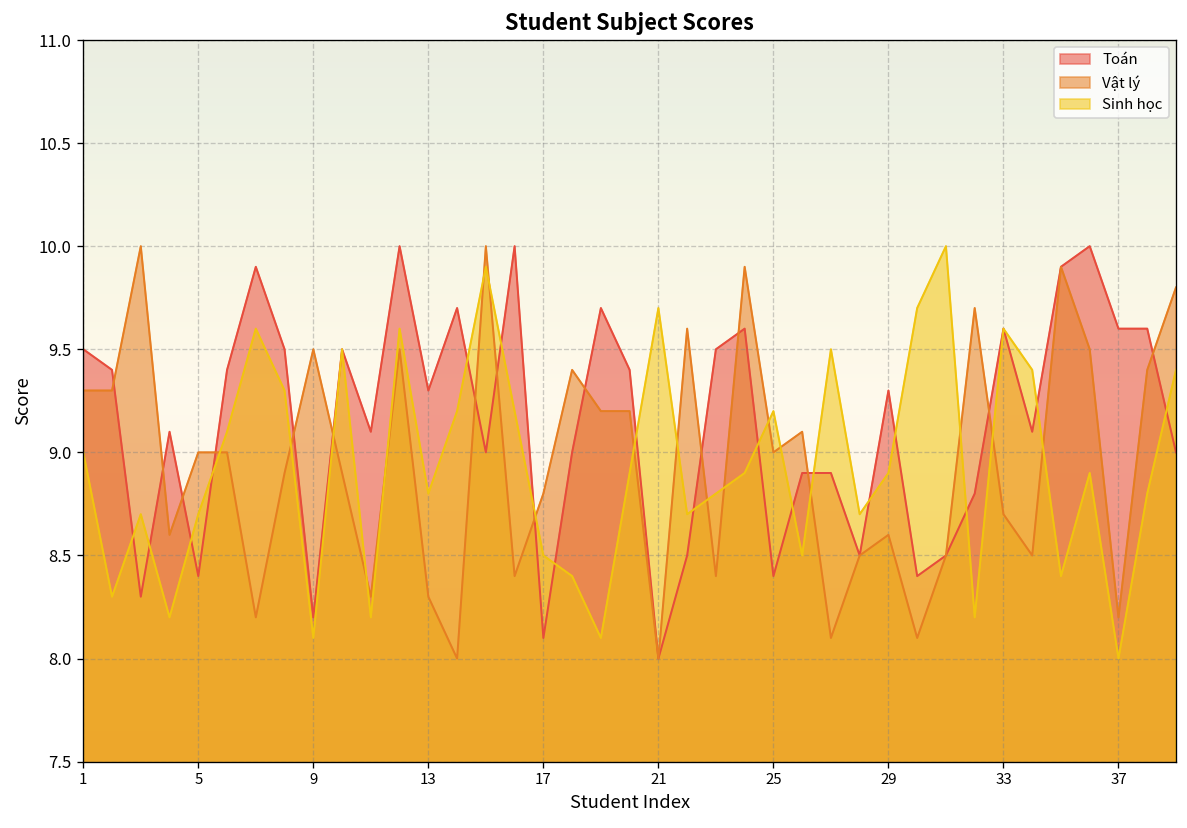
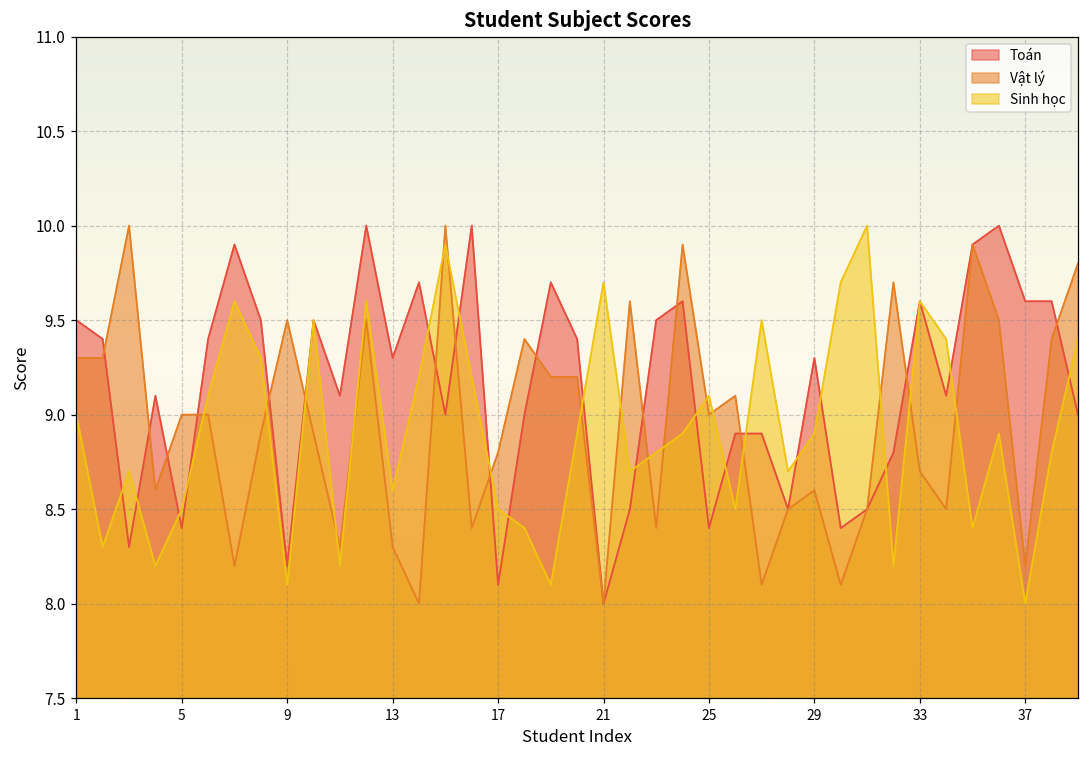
Sinh học, 5: 8.7 -> 8.5
Sinh học, 13: 8.8 -> 8.6
Sinh học, 25: 9.2 -> 9.1
